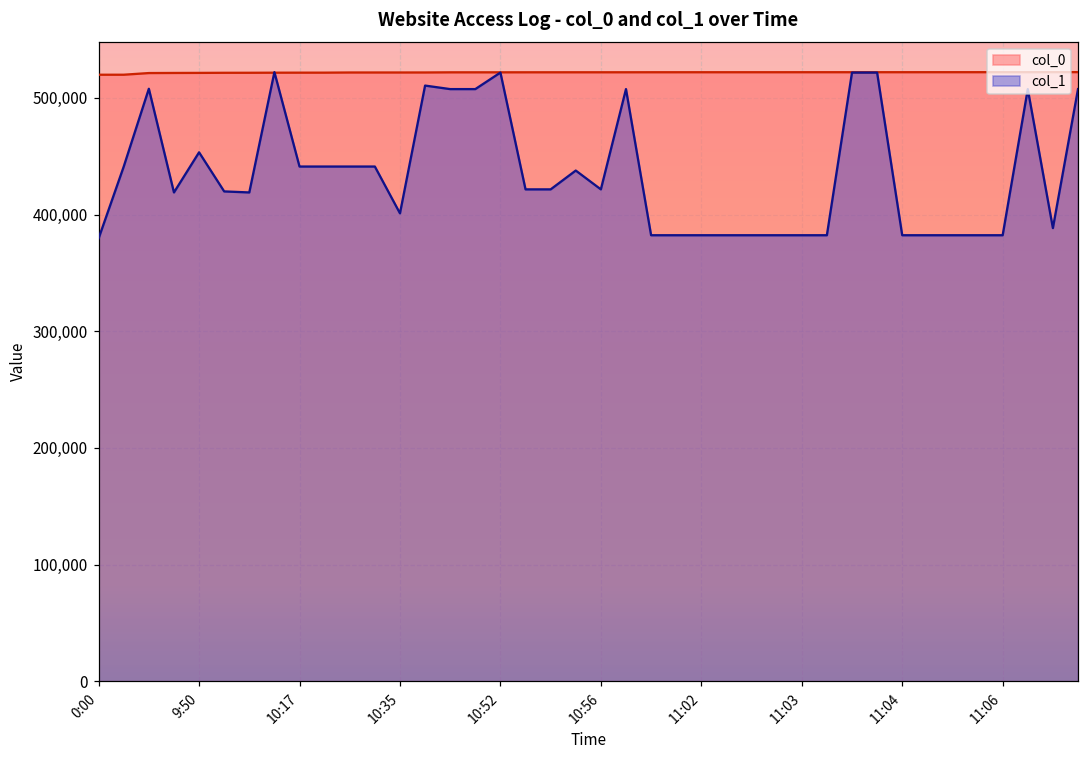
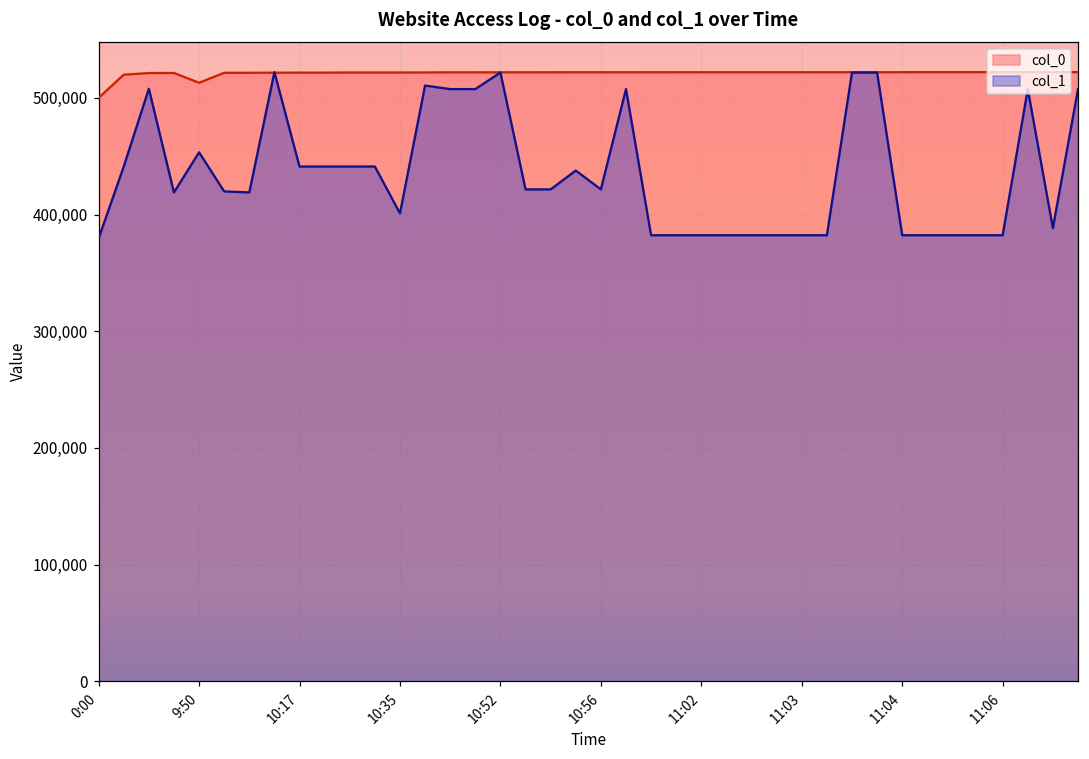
col_0, 0:00: 520,000 -> 500,000
col_0, 9:50: 521,000 -> 513,000
